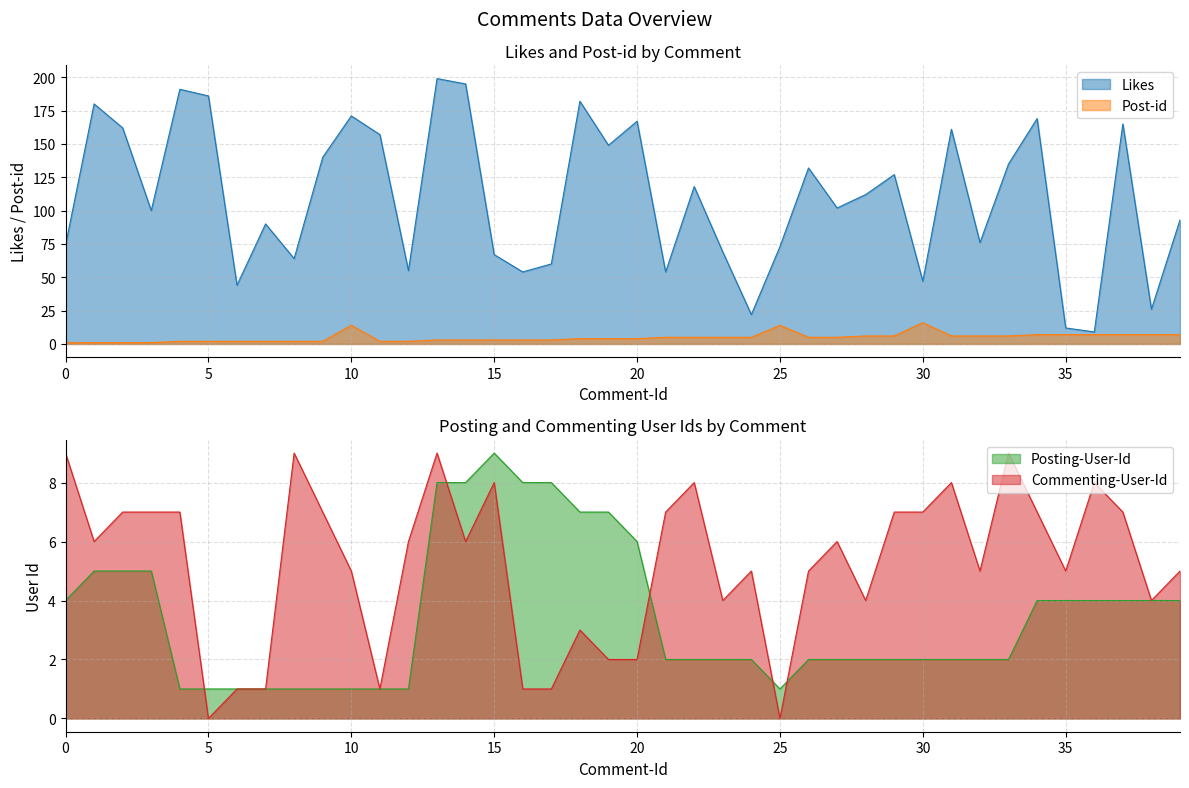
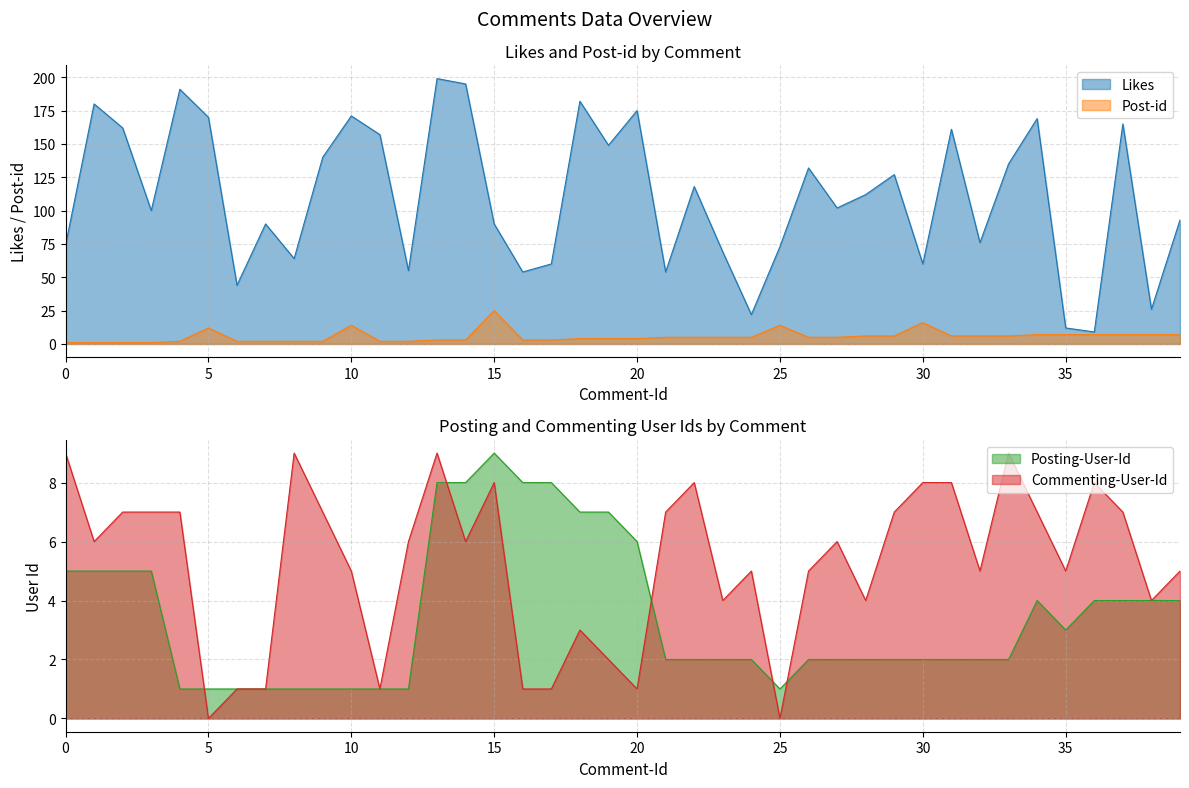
Likes and Post-id by Comment, Likes, 5: 186 -> 170
Likes and Post-id by Comment, Post-id, 5: 2 -> 12
Likes and Post-id by Comment, Likes, 15: 67 -> 90
Likes and Post-id by Comment, Post-id, 15: 3 -> 25
Likes and Post-id by Comment, Likes, 20: 167 -> 175
Likes and Post-id by Comment, Likes, 30: 47 -> 60
Posting and Commenting User Ids by Comment, Posting-User-Id, 0: 4 -> 5
Posting and Commenting User Ids by Comment, Commenting-User-Id, 20: 2 -> 1
Posting and Commenting User Ids by Comment, Commenting-User-Id, 30: 7 -> 8
Posting and Commenting User Ids by Comment, Posting-User-Id, 35: 4 -> 3
